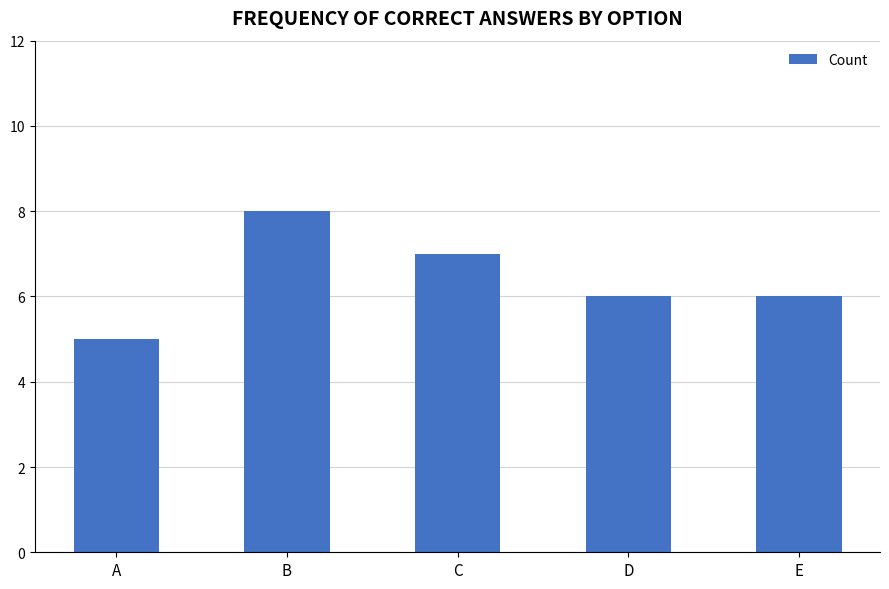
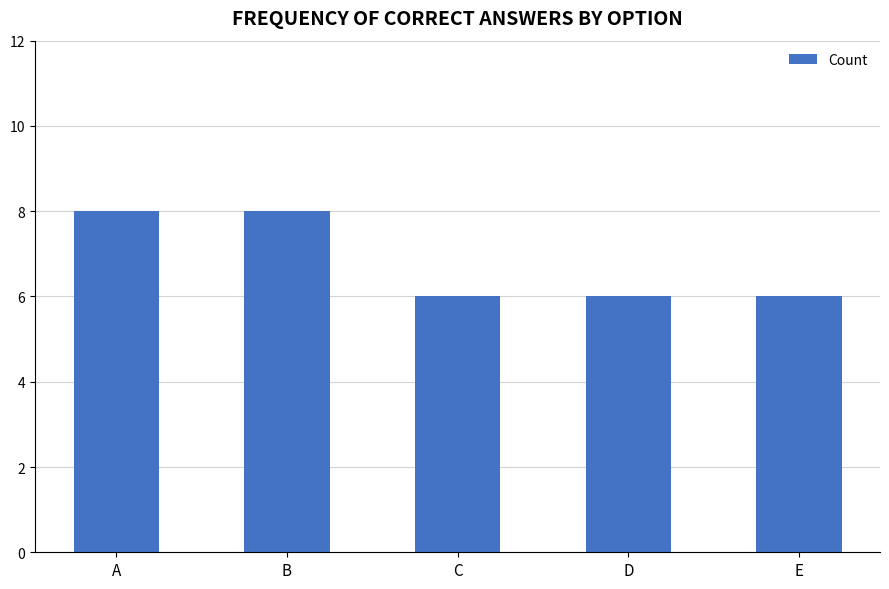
A: 5 -> 8
C: 7 -> 6
